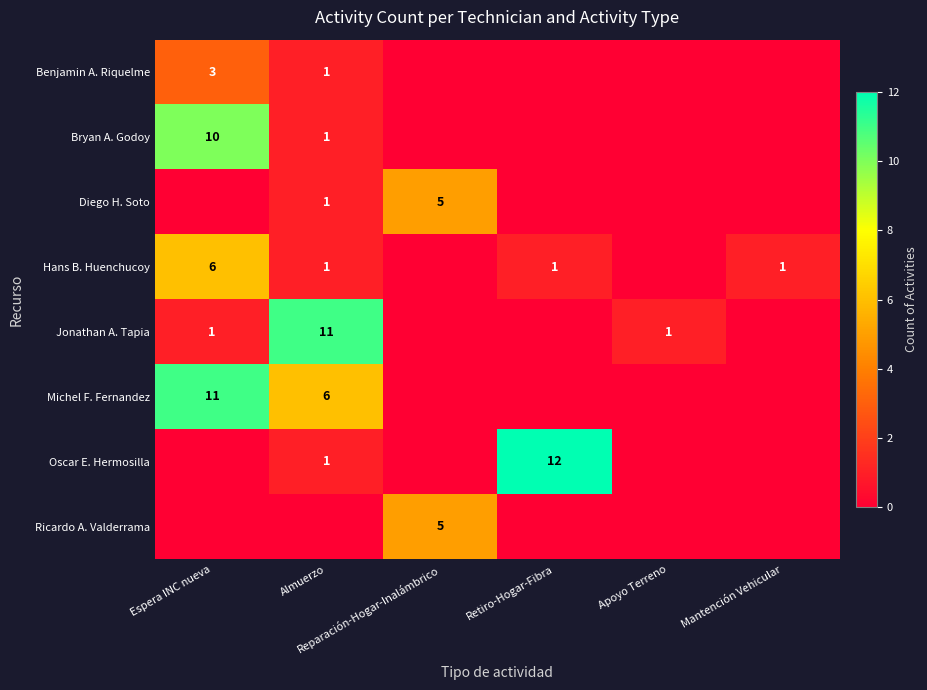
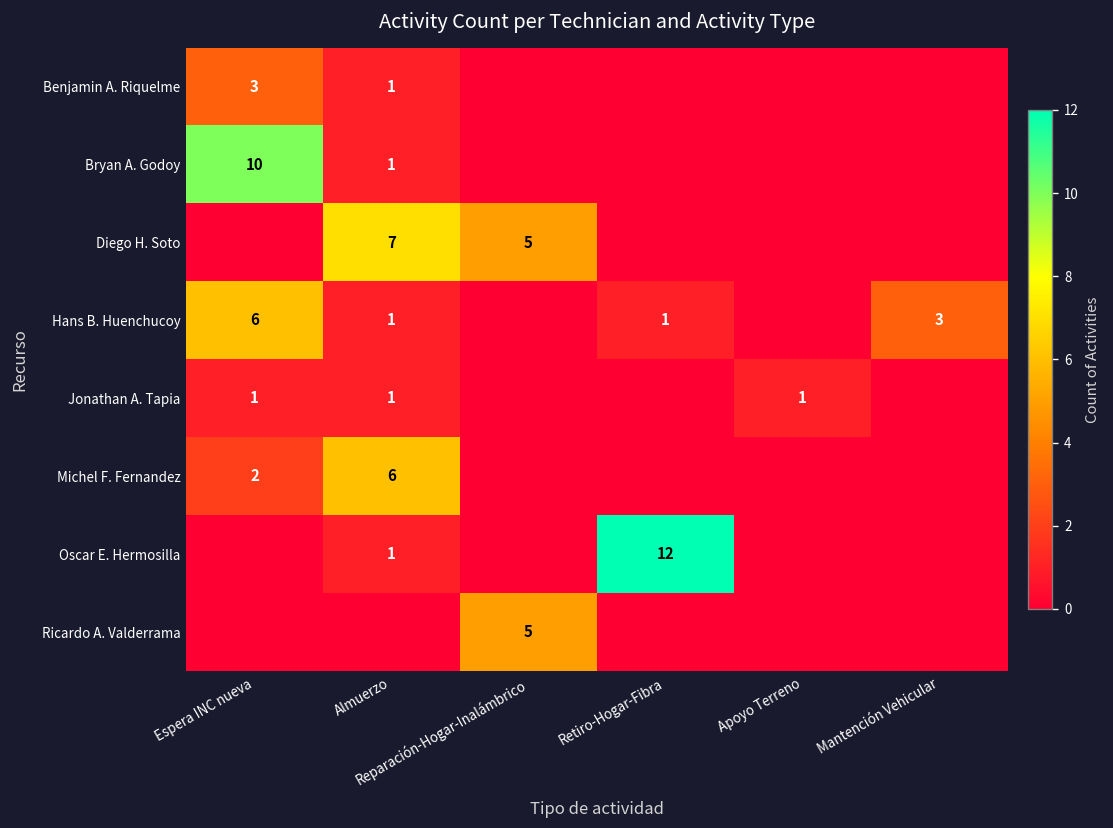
Diego H. Soto, Almuerzo: 1 -> 7
Hans B. Huenchucoy, Mantención Vehicular: 1 -> 3
Jonathan A. Tapia, Almuerzo: 11 -> 1
Michel F. Fernandez, Espera INC nueva: 11 -> 2
